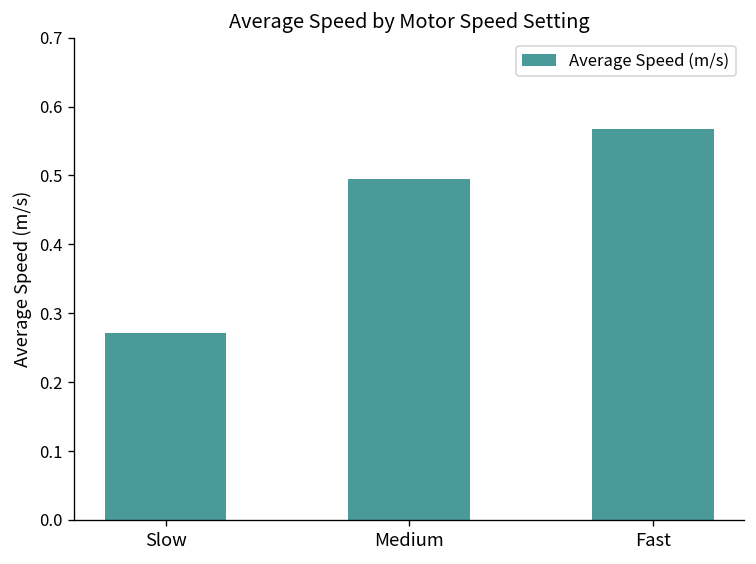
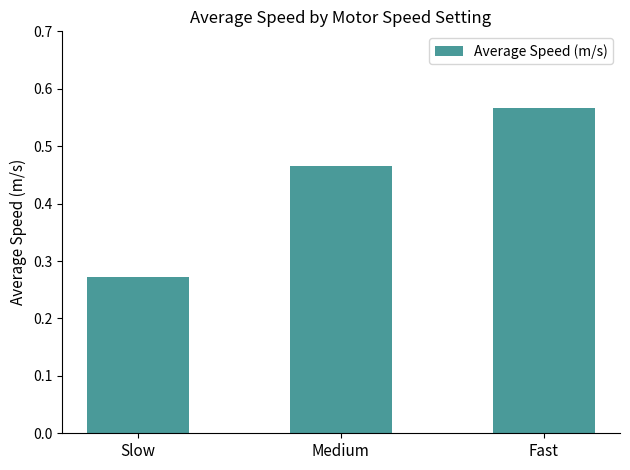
Medium: 0.50 -> 0.47
